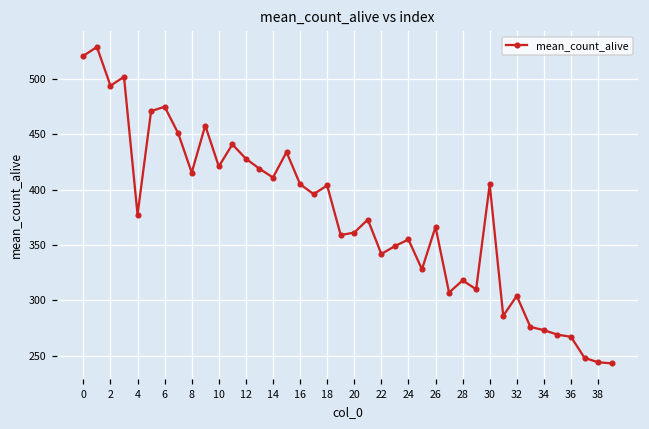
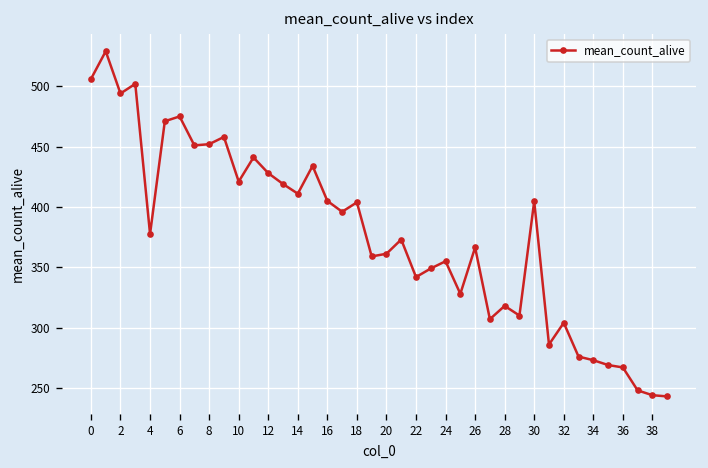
0: 521 -> 506
8: 415 -> 452
